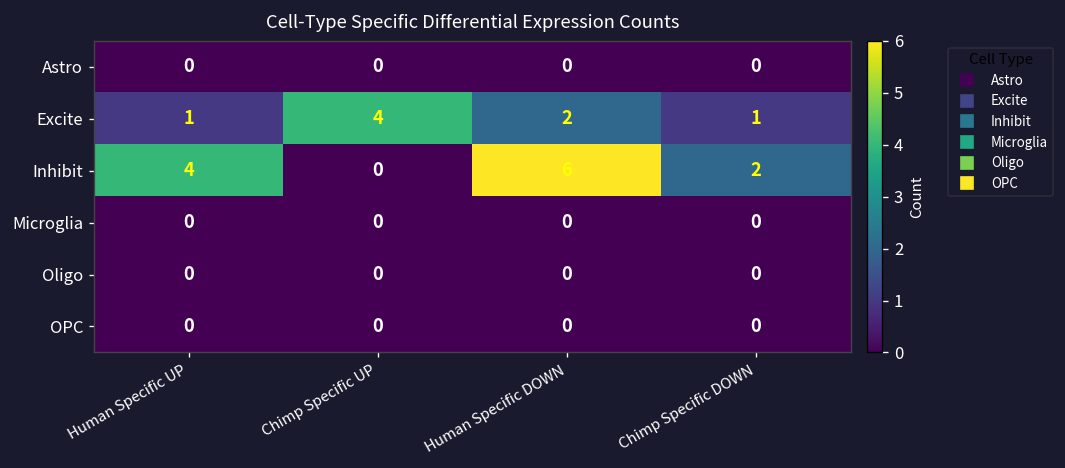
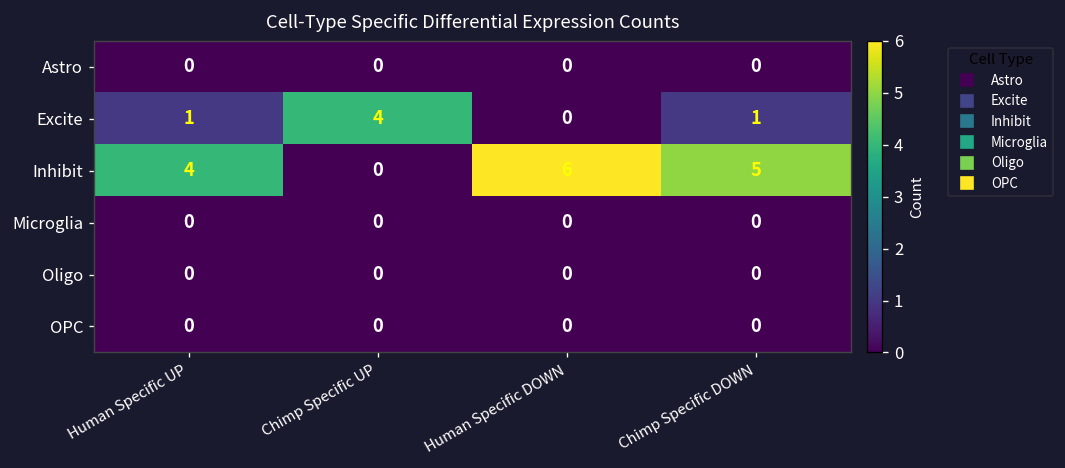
Excite, Human Specific DOWN: 2 -> 0
Inhibit, Chimp Specific DOWN: 2 -> 5
